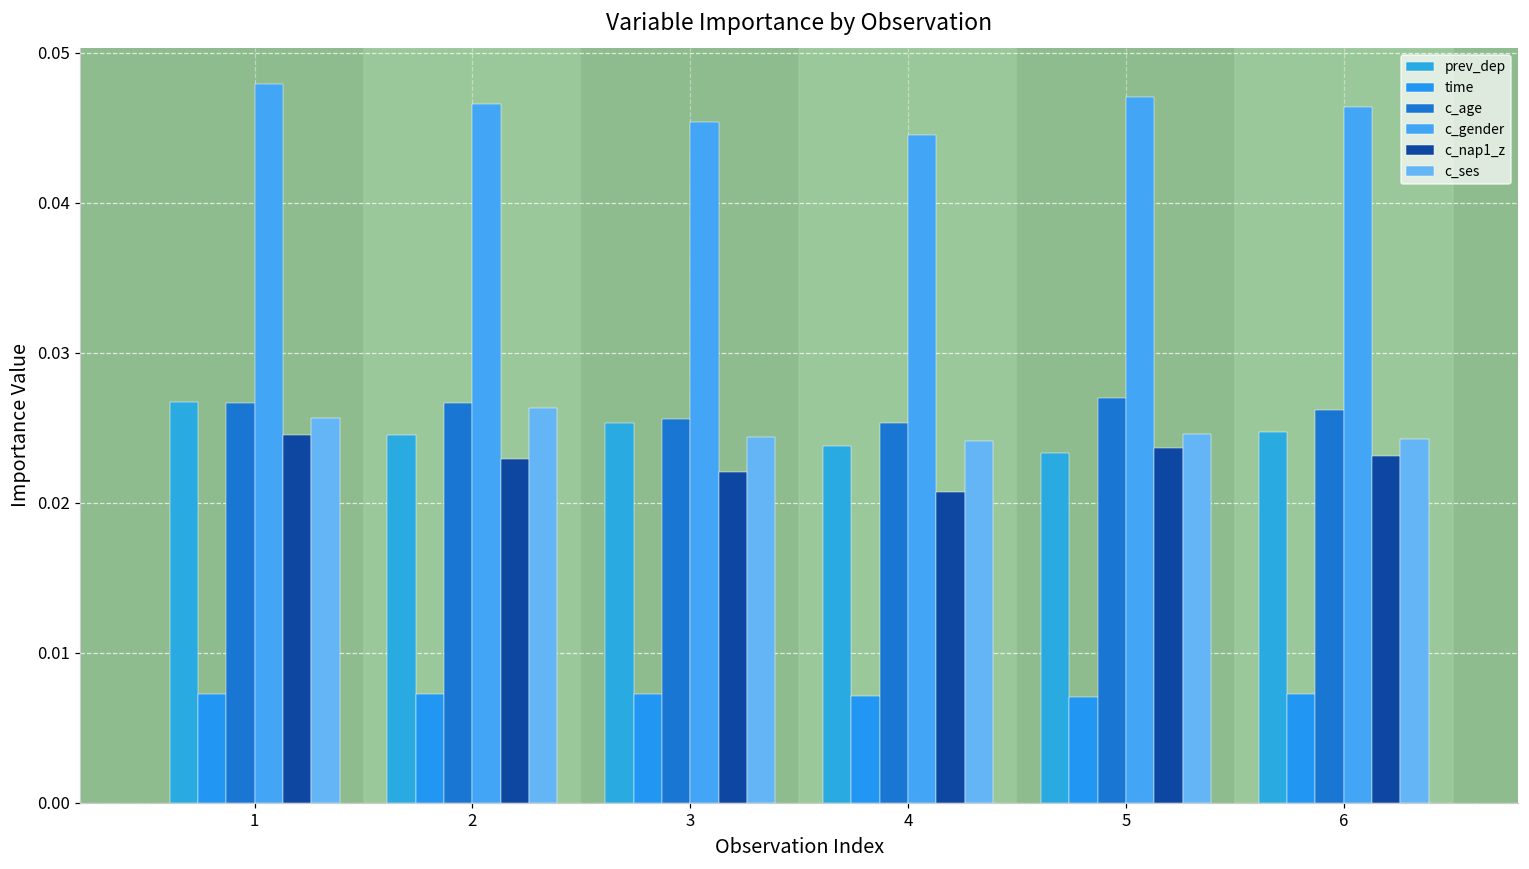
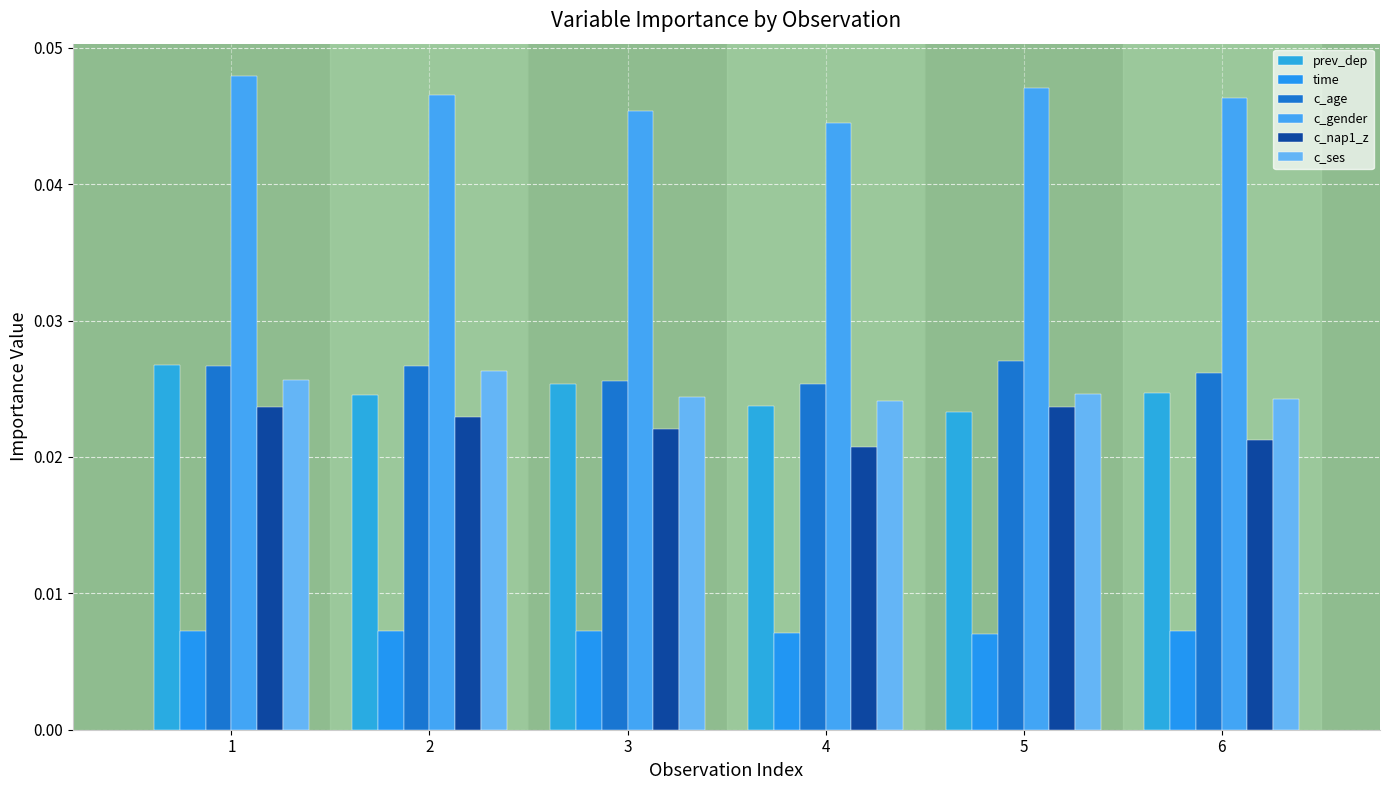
c_nap1_z, 1: 0.0245 -> 0.0237
c_nap1_z, 6: 0.0231 -> 0.0212
